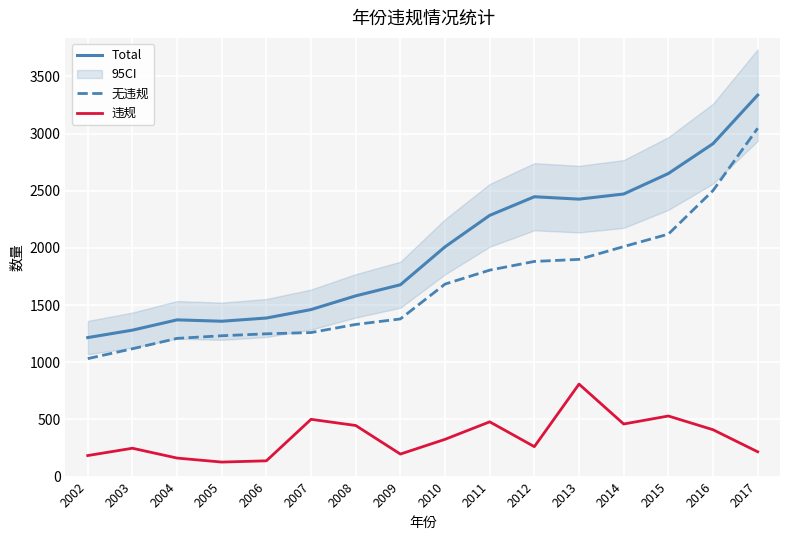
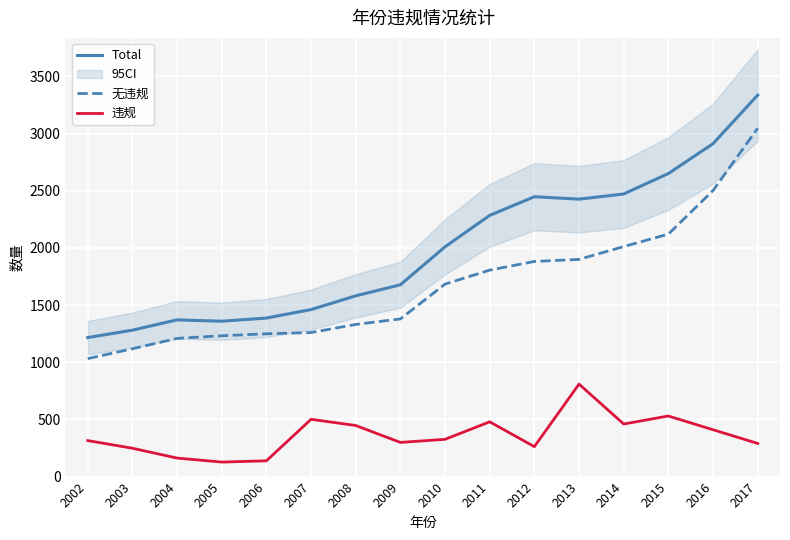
违规, 2002: 180 -> 320
违规, 2009: 200 -> 300
违规, 2017: 220 -> 290
